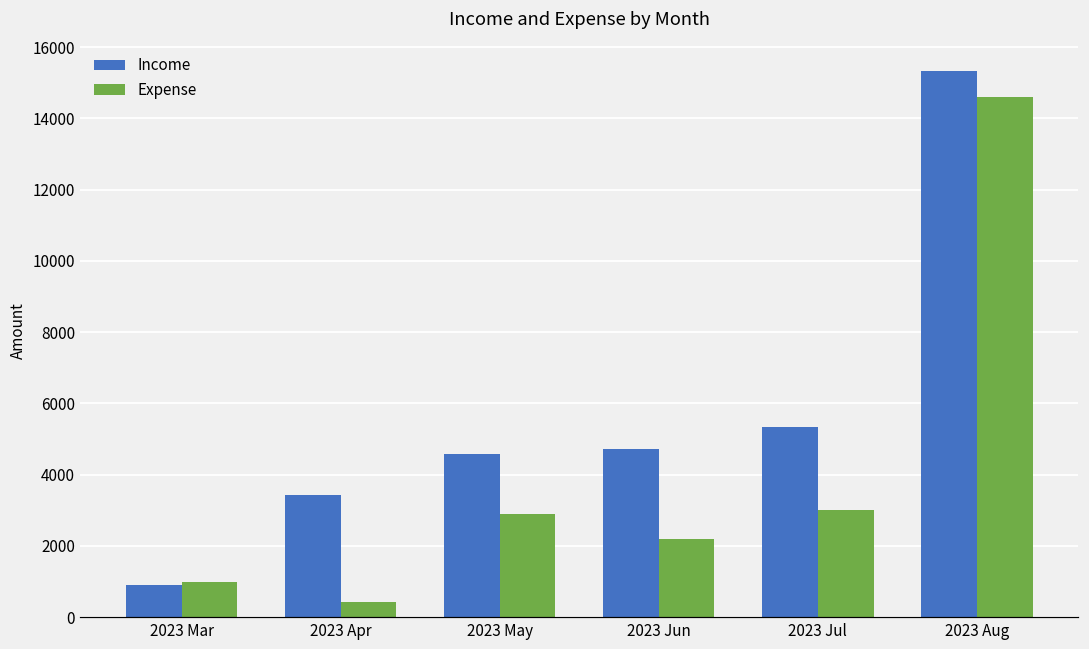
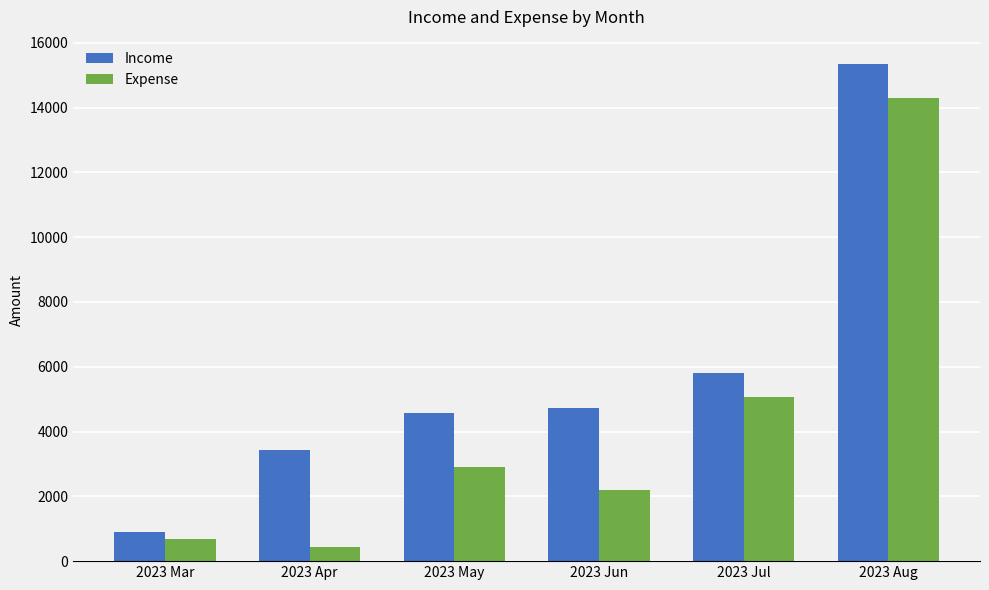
Expense, 2023 Mar: 1000 -> 700
Income, 2023 Jul: 5400 -> 5800
Expense, 2023 Jul: 3000 -> 5100
Expense, 2023 Aug: 14600 -> 14300
